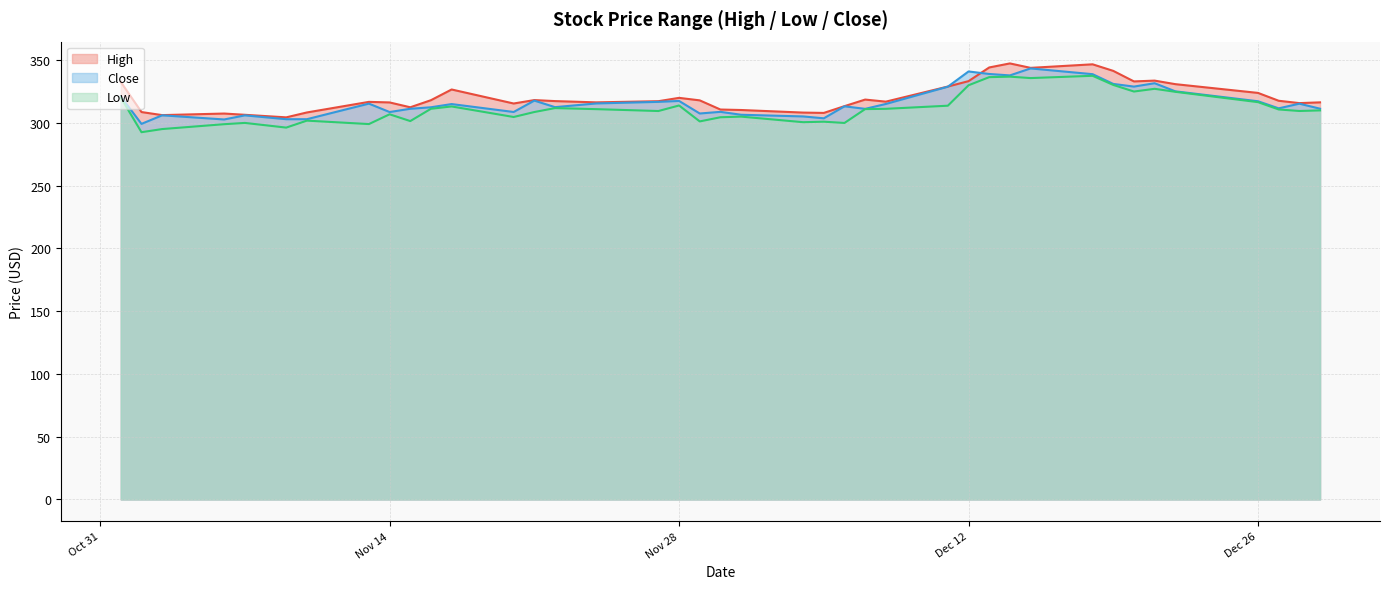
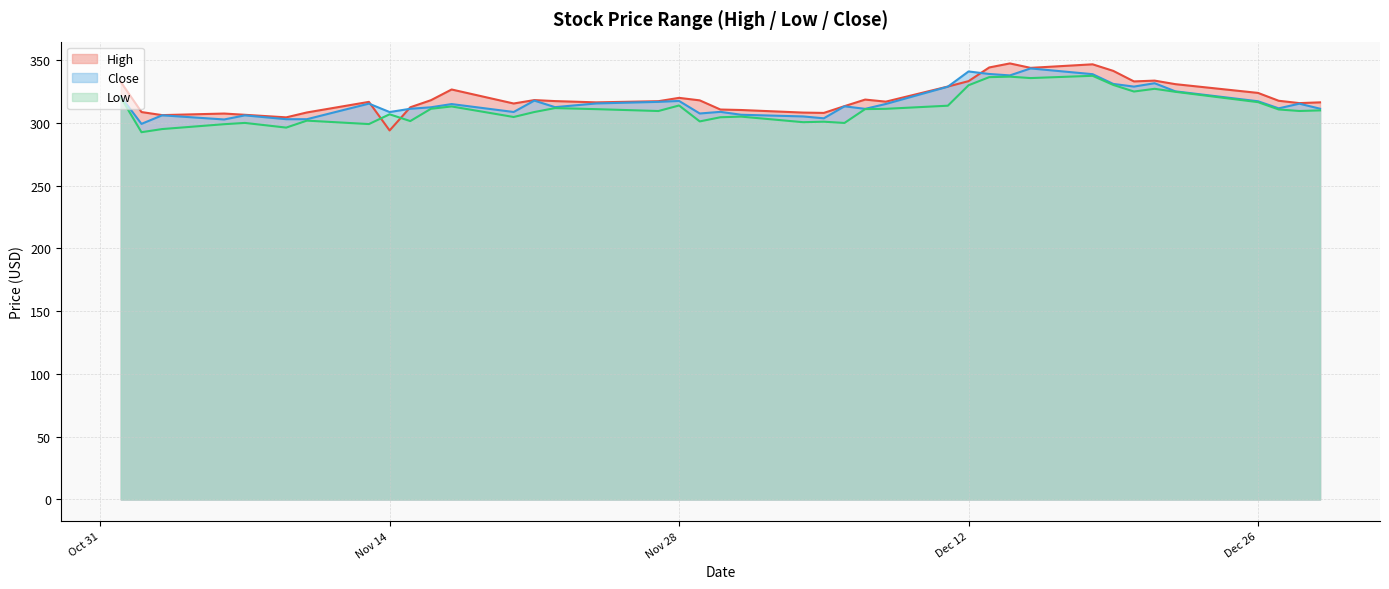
High, Nov 14: 316 -> 294
